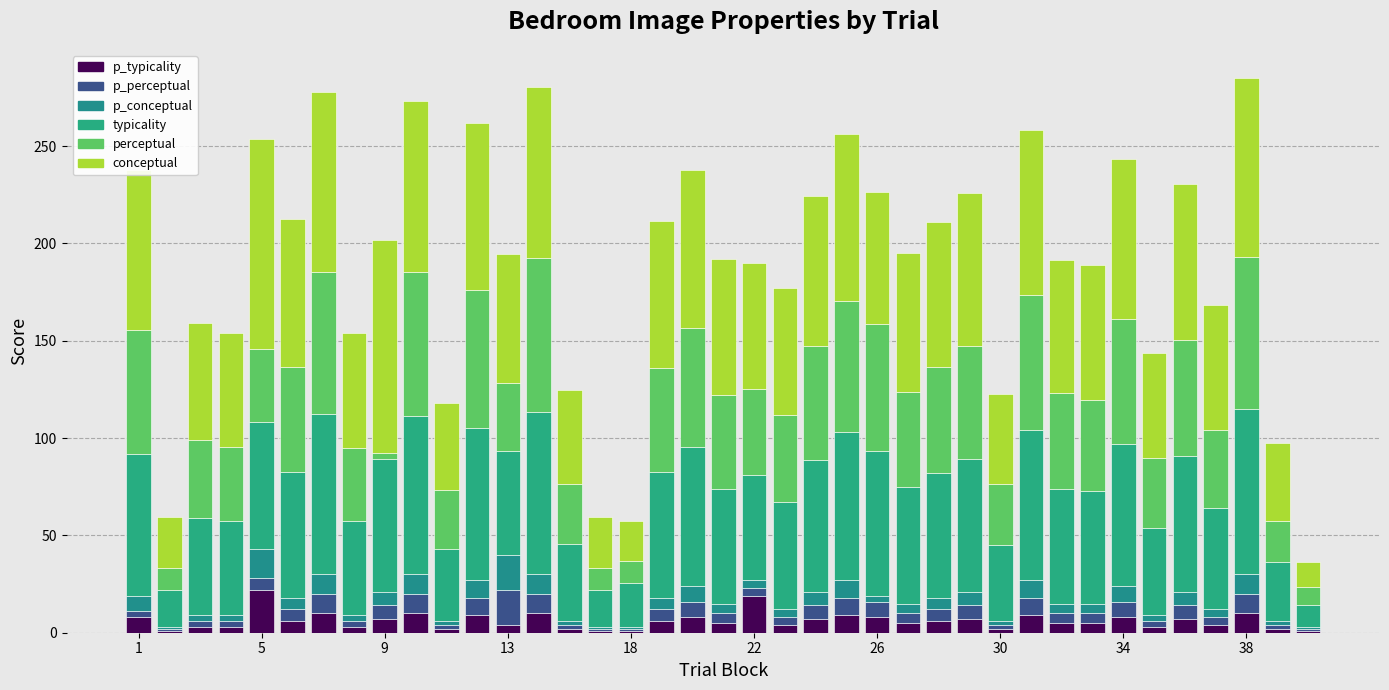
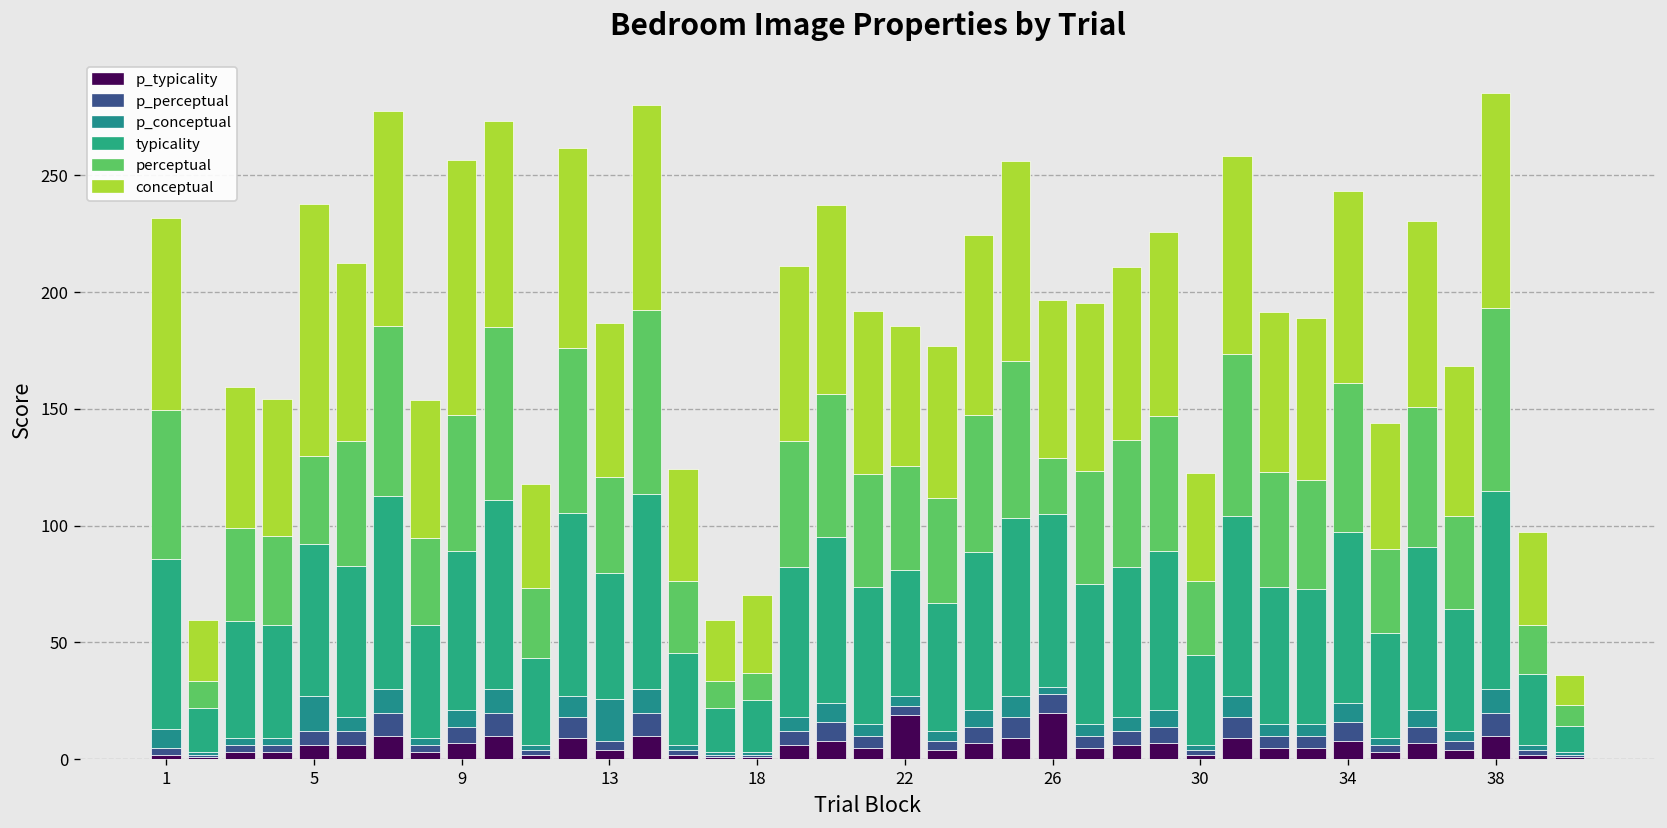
p_typicality, 1: 8 -> 2
p_typicality, 5: 22 -> 6
perceptual, 9: 3 -> 58
p_perceptual, 13: 18 -> 4
perceptual, 13: 35 -> 41
conceptual, 18: 21 -> 33
conceptual, 22: 64 -> 60
p_typicality, 26: 8 -> 20
perceptual, 26: 66 -> 24
